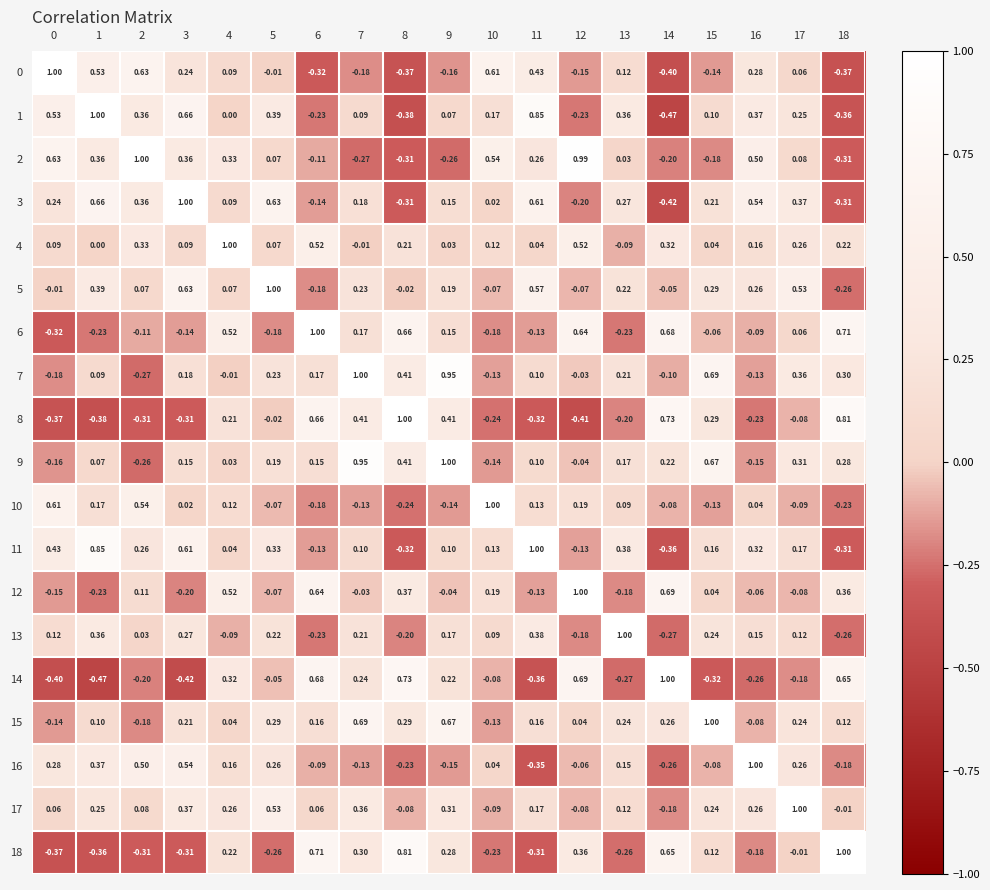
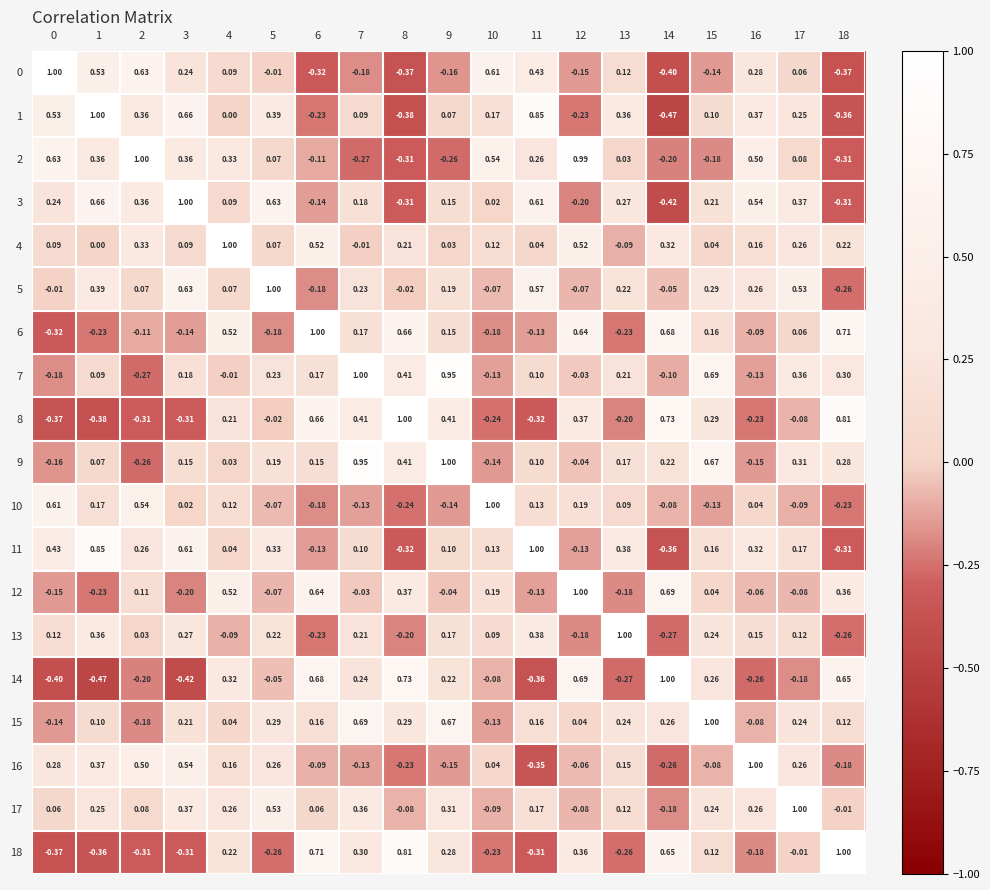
6, 15: -0.06 -> 0.16
8, 12: -0.41 -> 0.37
14, 15: -0.32 -> 0.26
